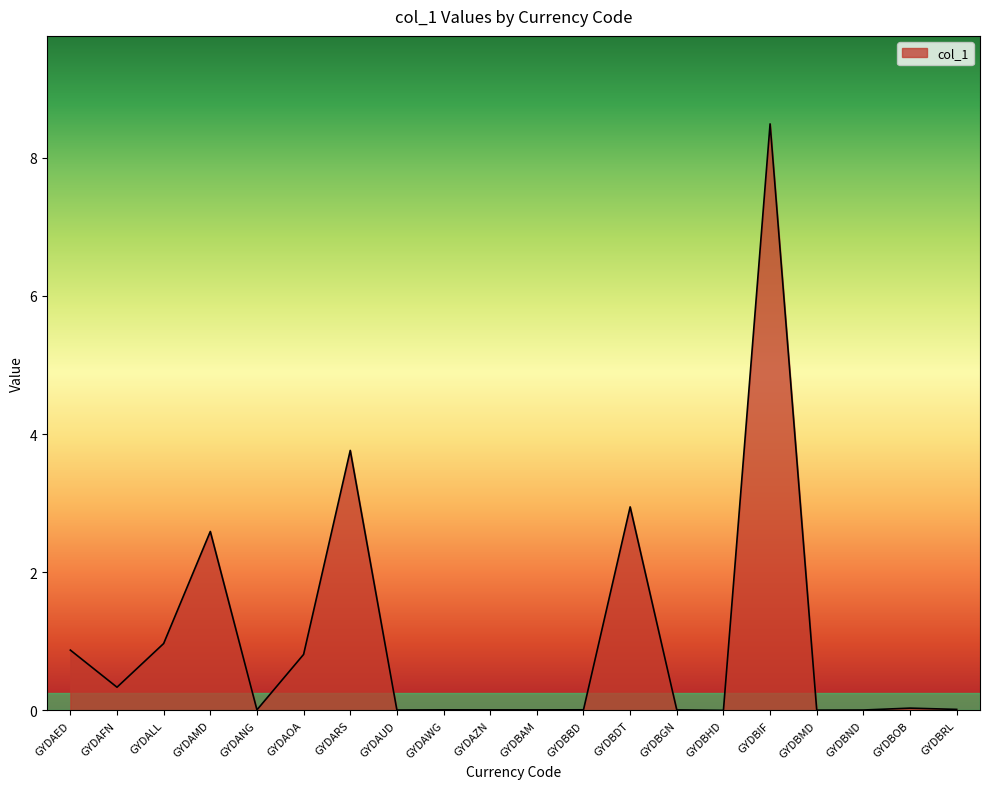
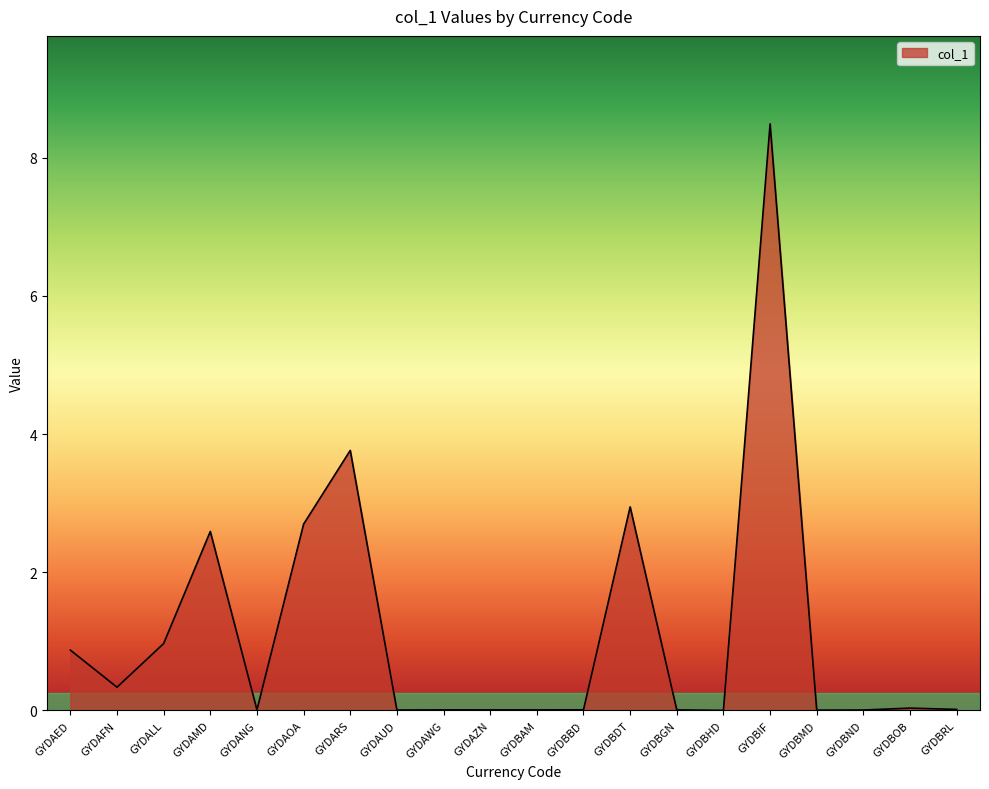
GYDAOA: 0.8 -> 2.7
